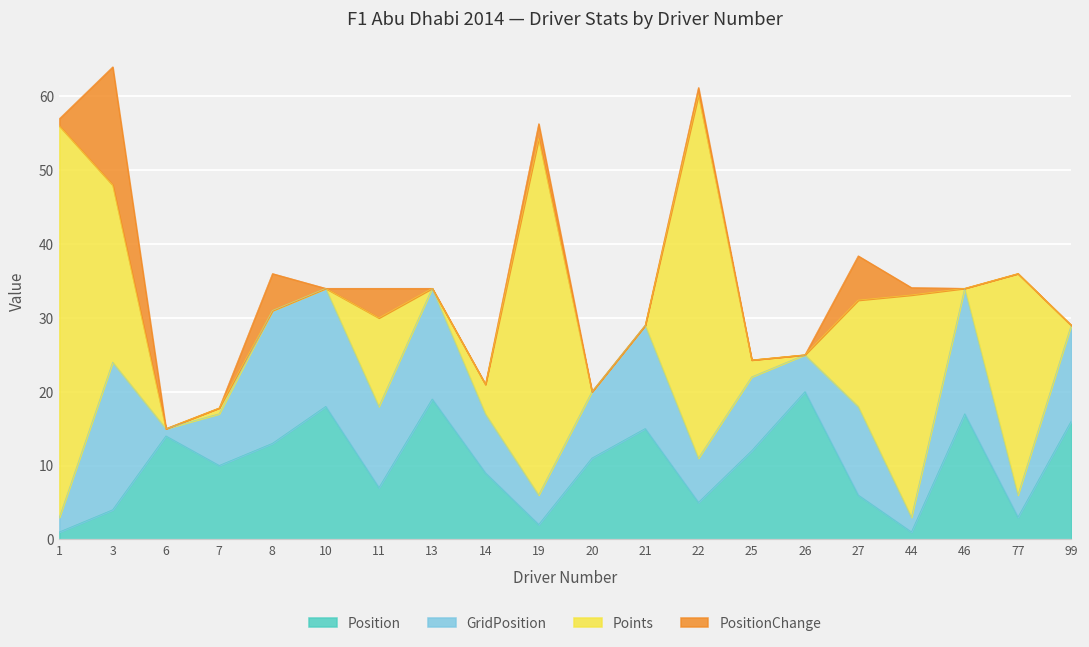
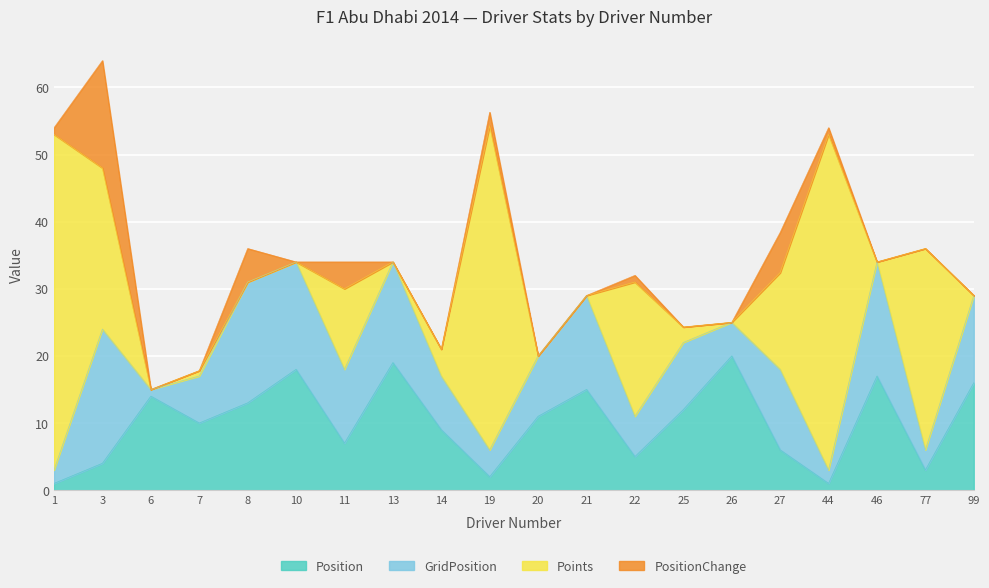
Points, 1: 53 -> 50
Points, 22: 49 -> 20
Points, 44: 30 -> 50
